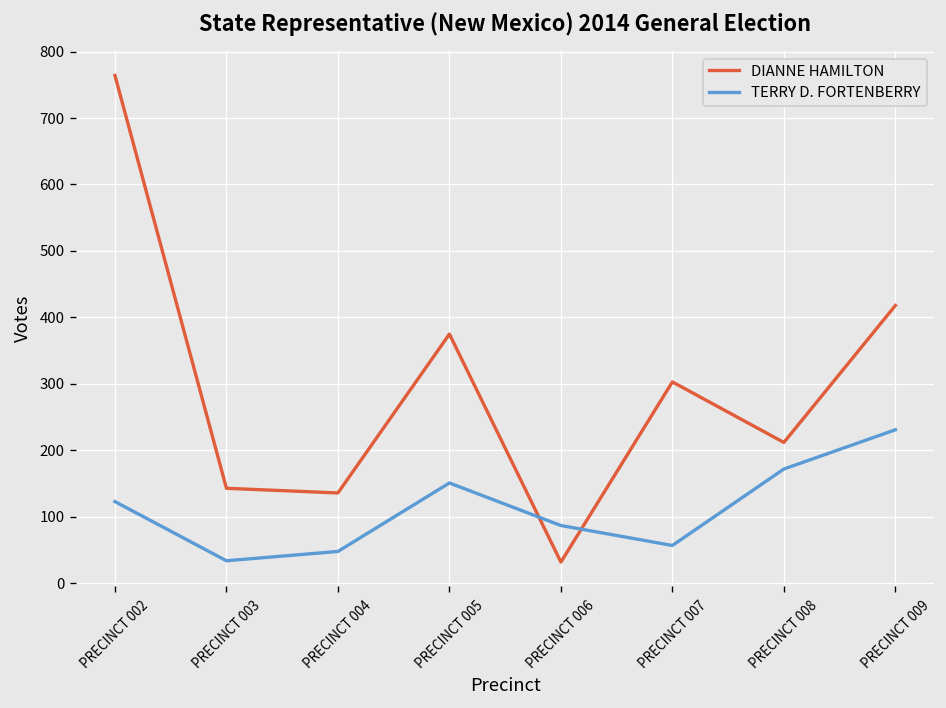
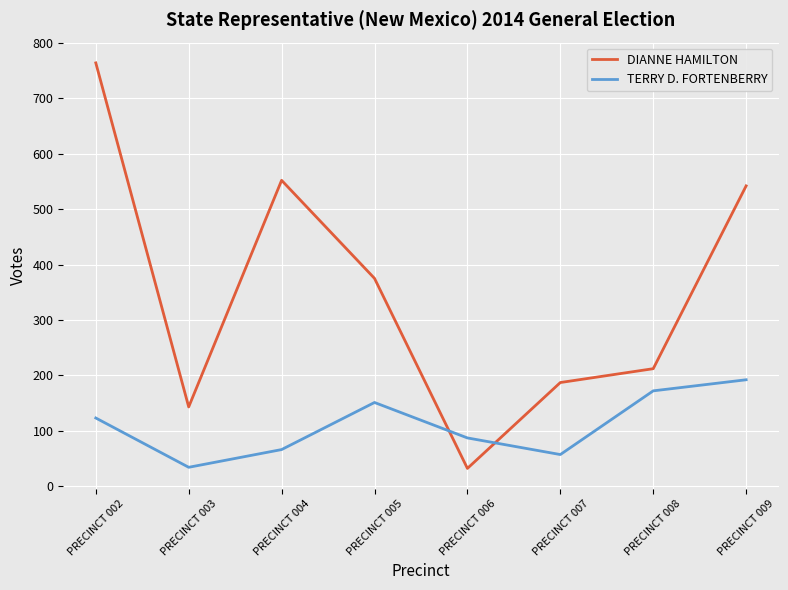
DIANNE HAMILTON, PRECINCT 004: 140 -> 550
TERRY D. FORTENBERRY, PRECINCT 004: 50 -> 70
DIANNE HAMILTON, PRECINCT 007: 300 -> 190
DIANNE HAMILTON, PRECINCT 009: 420 -> 540
TERRY D. FORTENBERRY, PRECINCT 009: 230 -> 190
